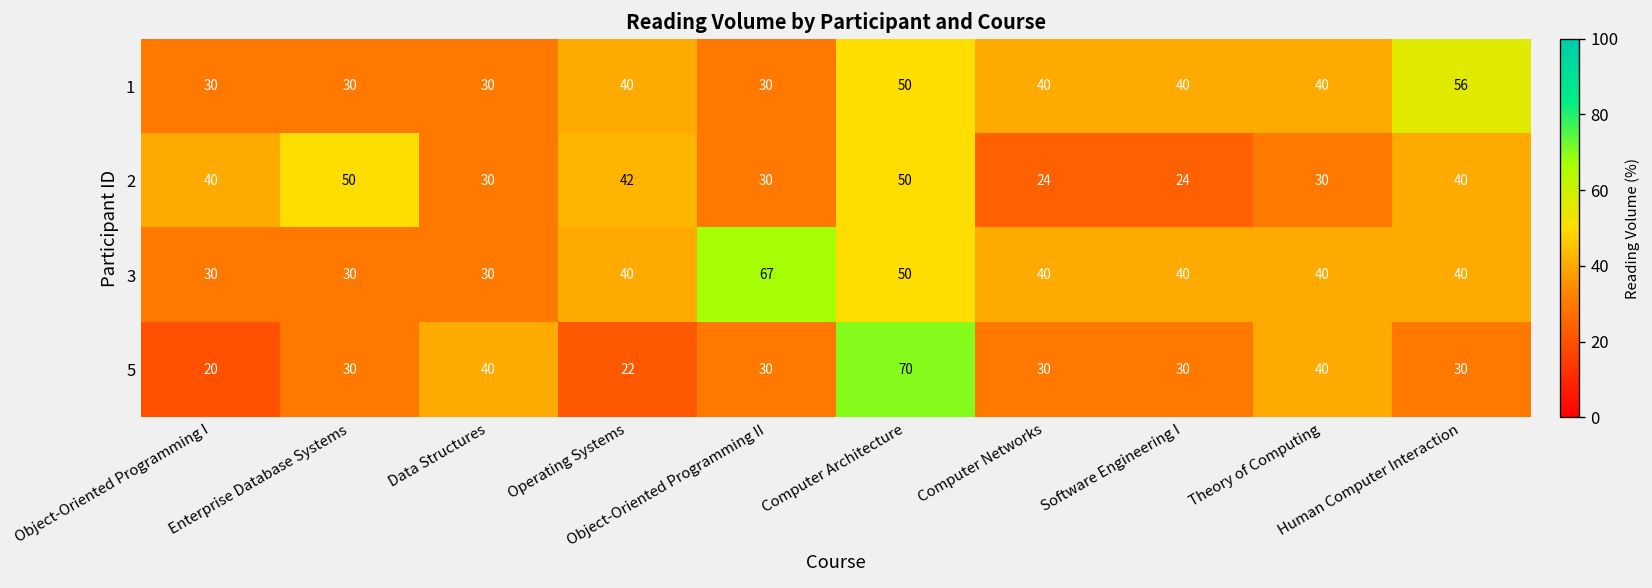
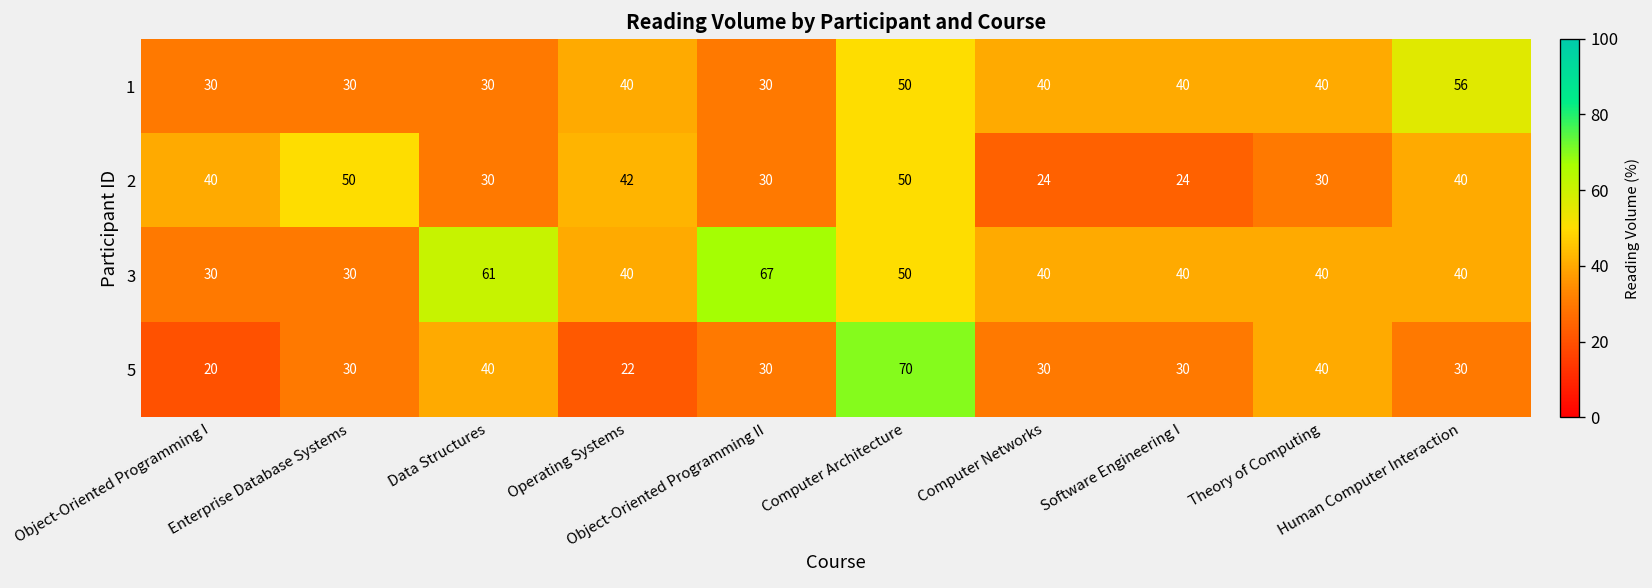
3, Data Structures: 30 -> 61
